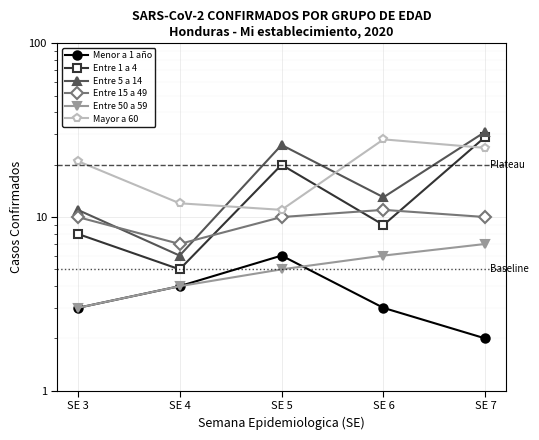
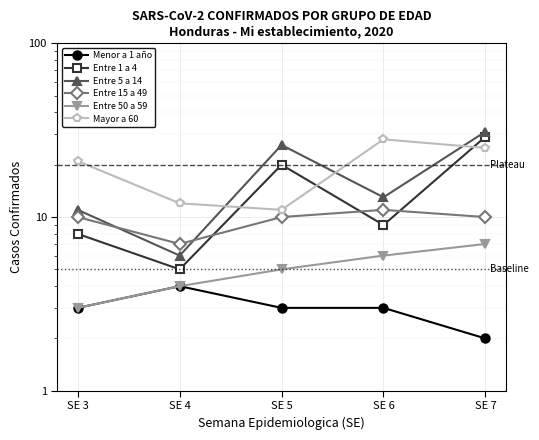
Menor a 1 año, SE 5: 6 -> 3
